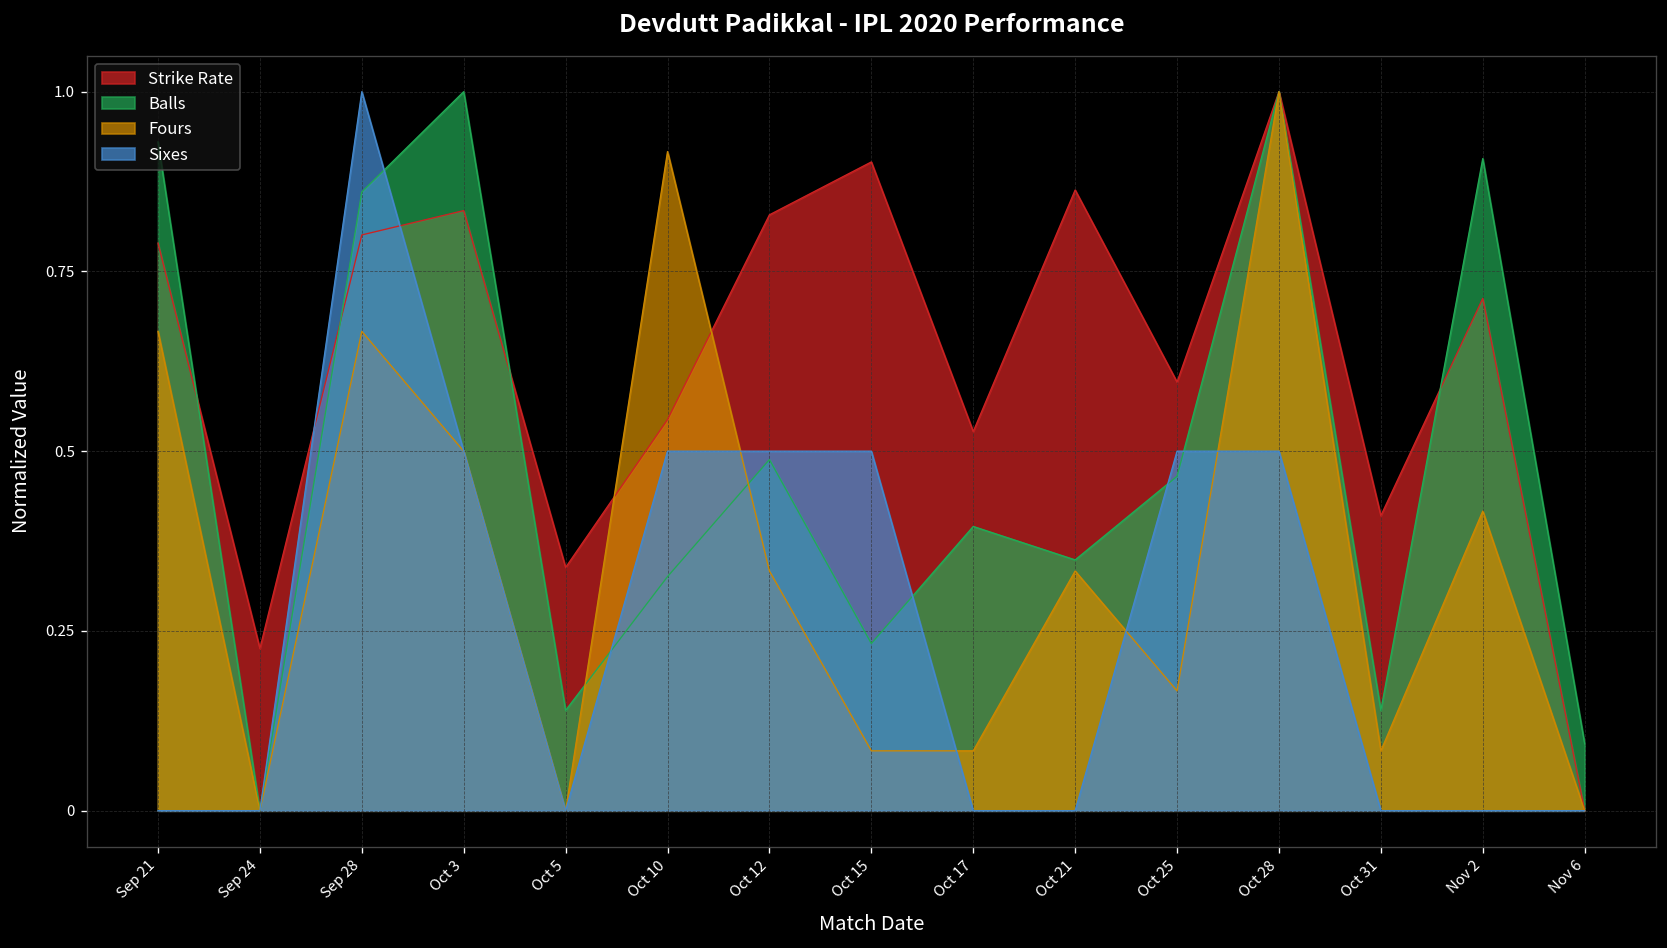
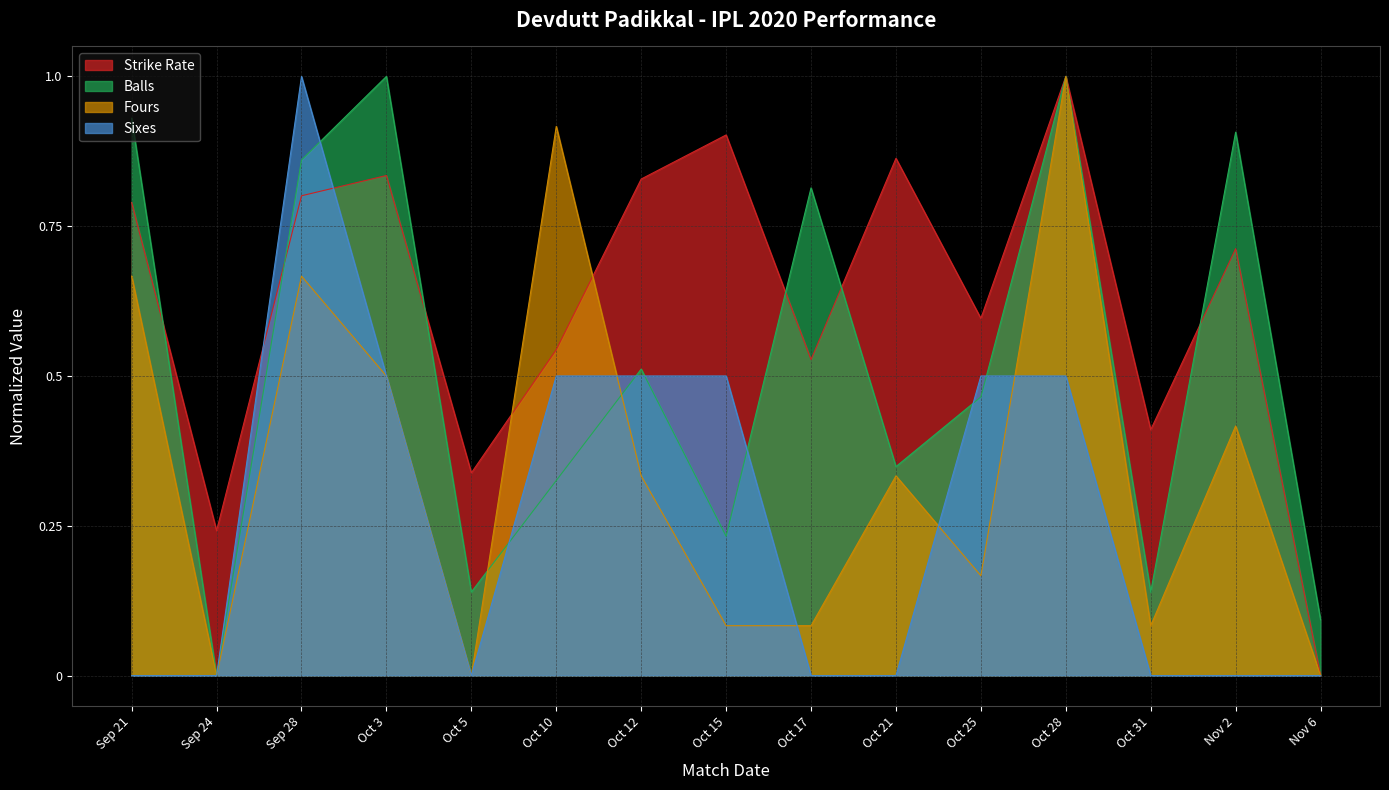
Strike Rate, Sep 24: 0.23 -> 0.24
Balls, Oct 12: 0.49 -> 0.51
Balls, Oct 17: 0.40 -> 0.81
